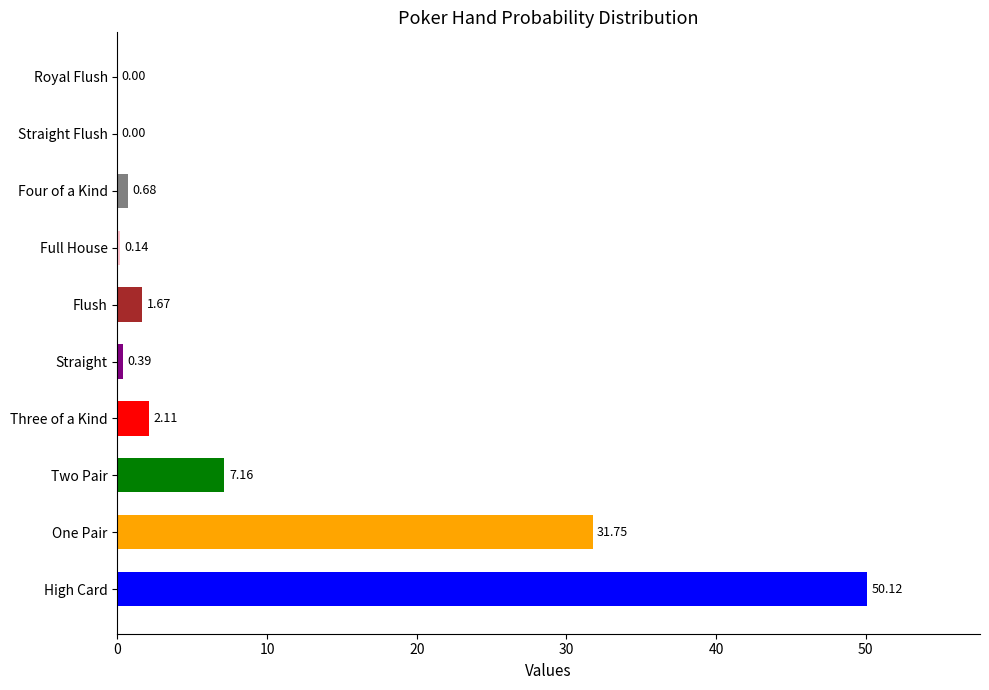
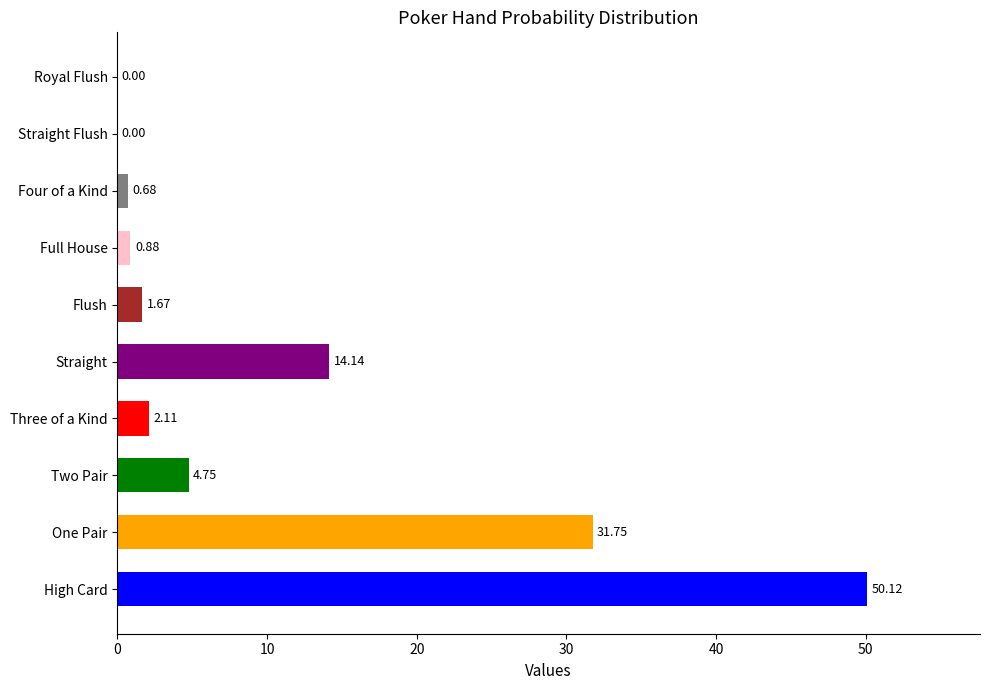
Full House: 0.14 -> 0.88
Straight: 0.39 -> 14.14
Two Pair: 7.16 -> 4.75
